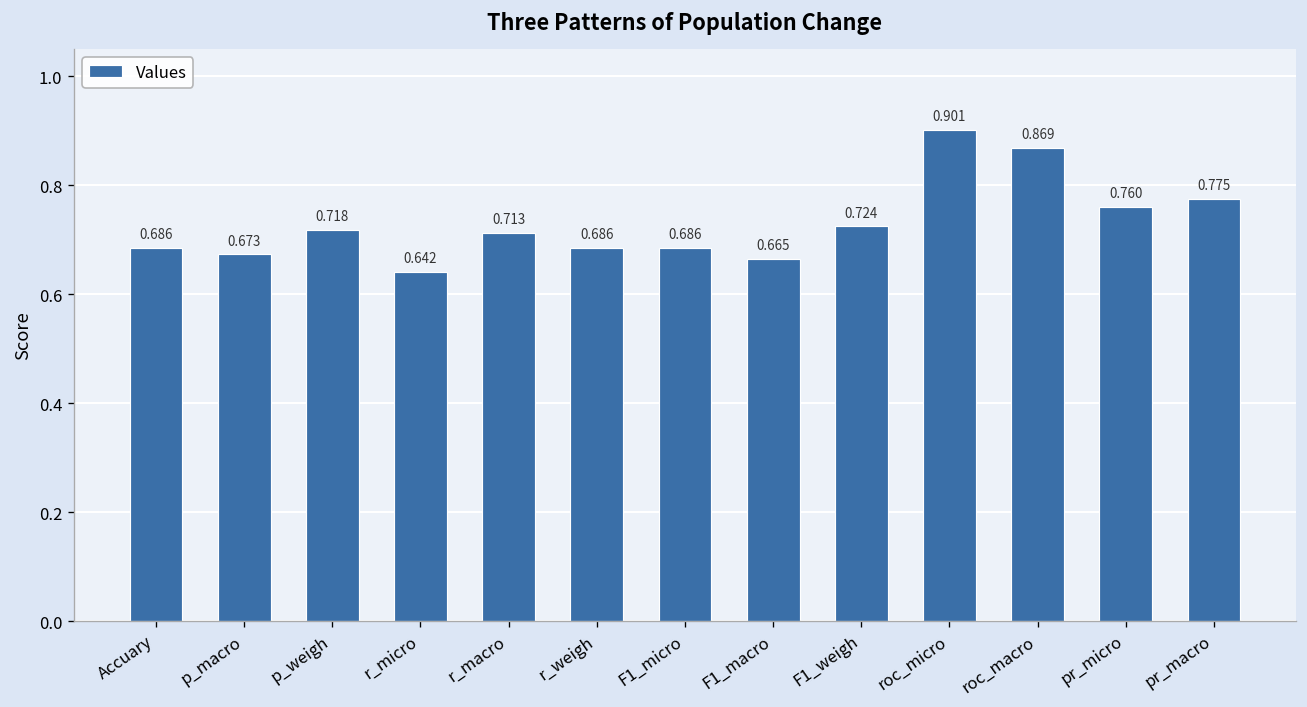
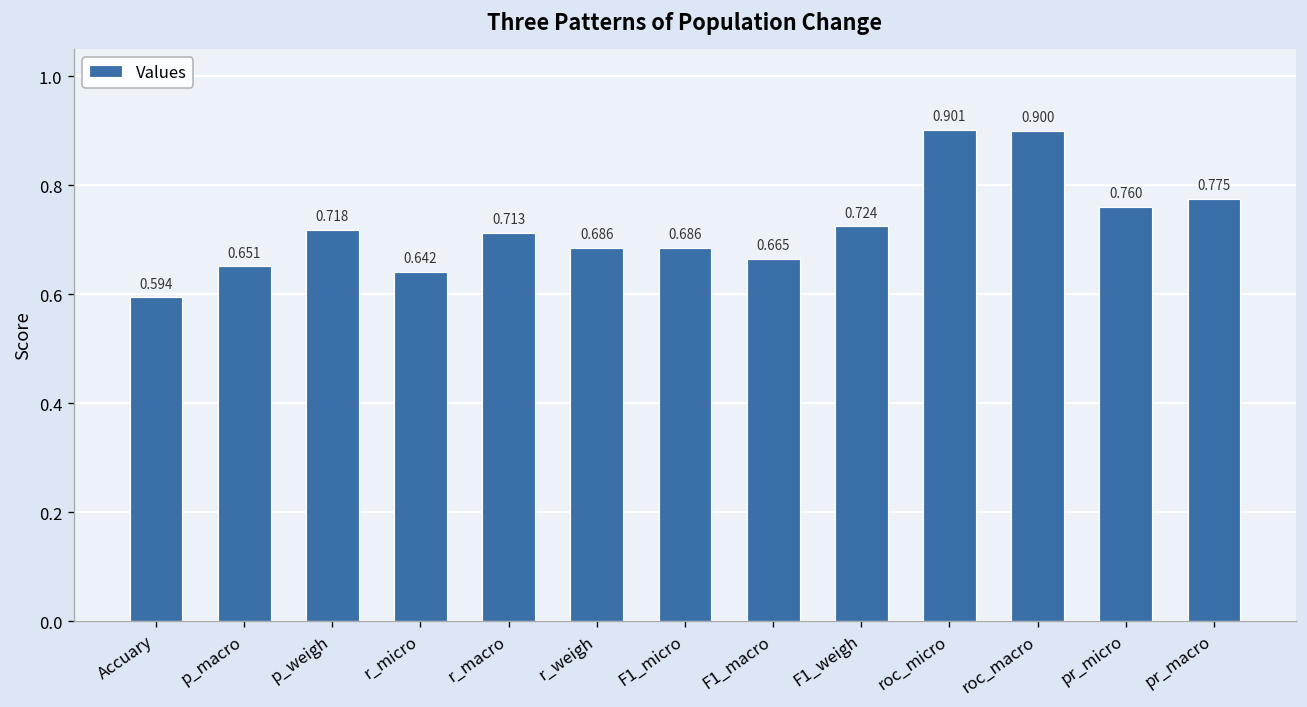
Accuary: 0.686 -> 0.594
p_macro: 0.673 -> 0.651
roc_macro: 0.869 -> 0.900
